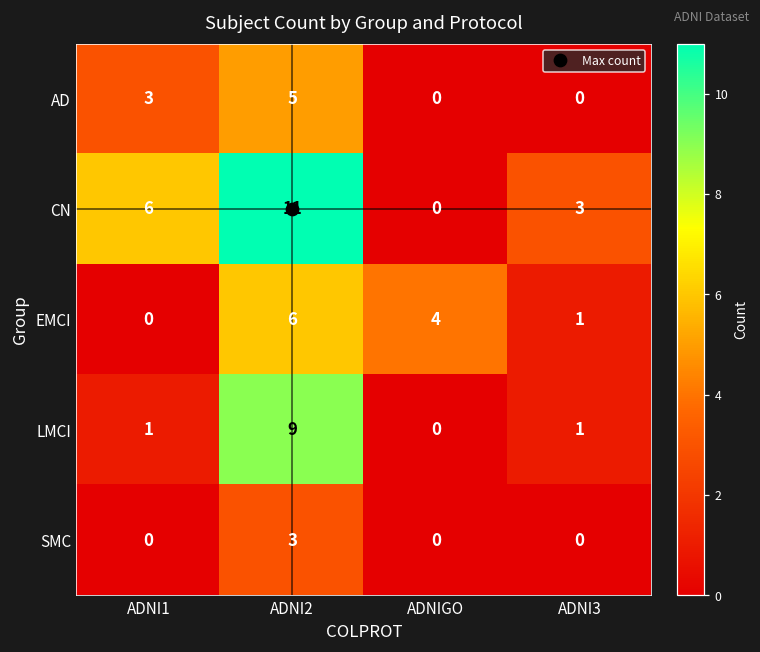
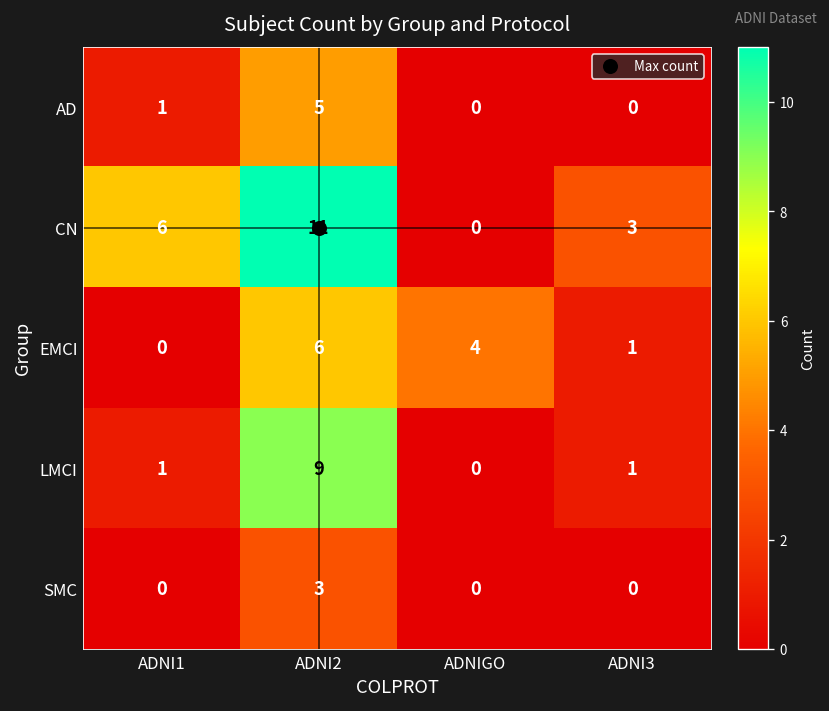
AD, ADNI1: 3 -> 1
